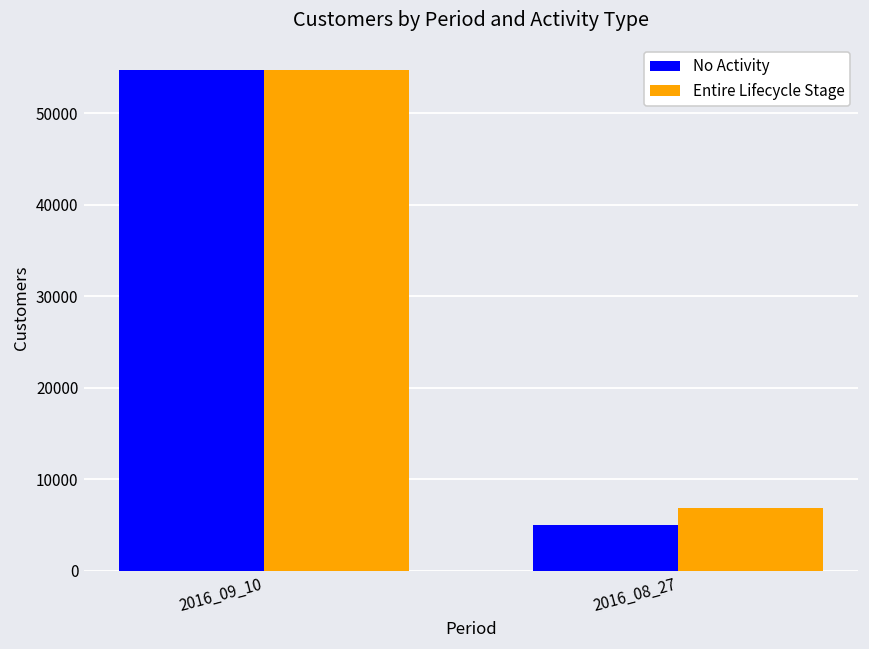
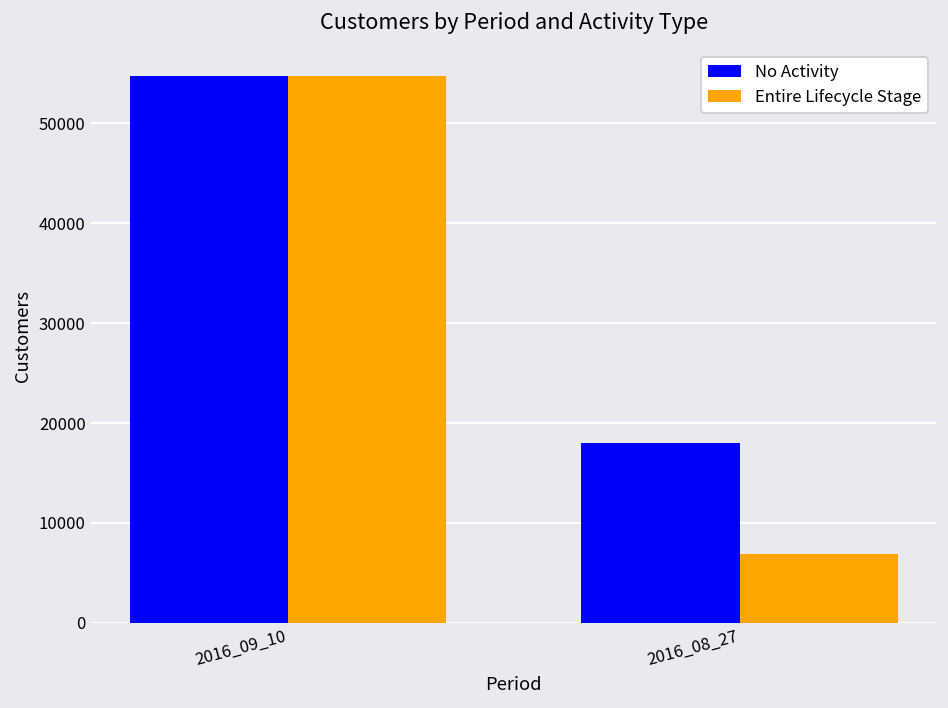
No Activity, 2016_08_27: 5000 -> 18000
